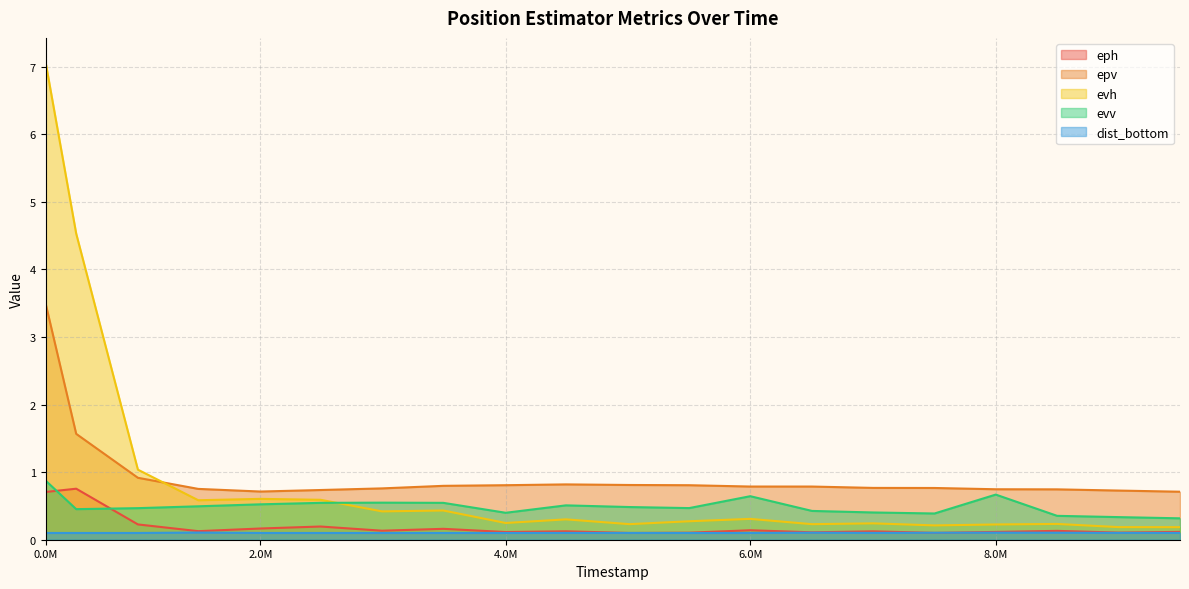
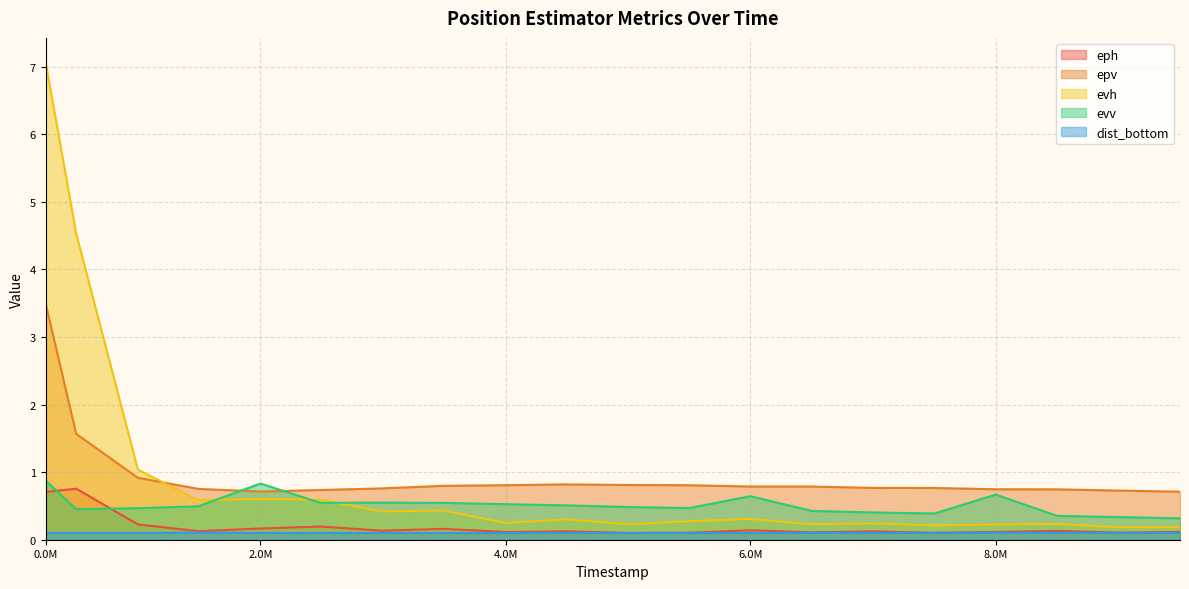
evv, 2.0M: 0.5 -> 0.8
evv, 4.0M: 0.4 -> 0.5
